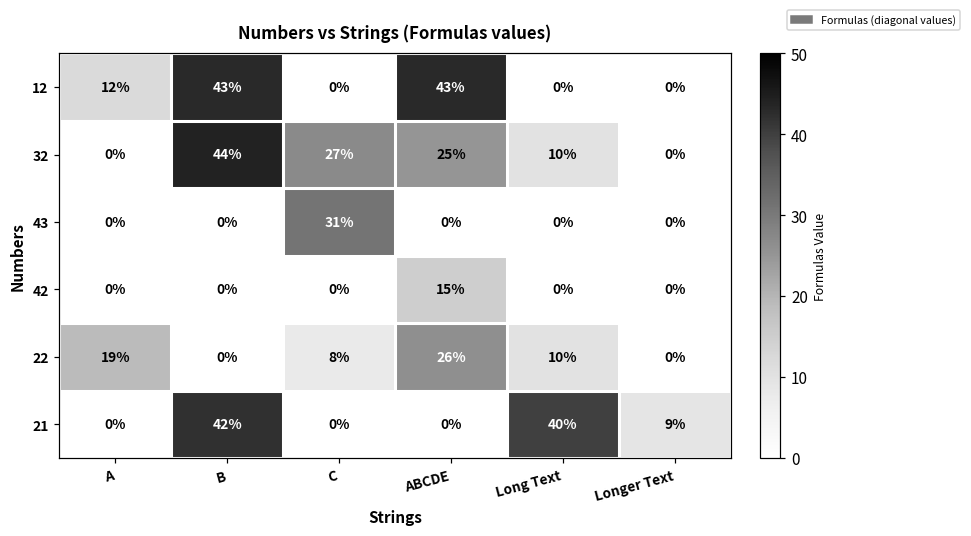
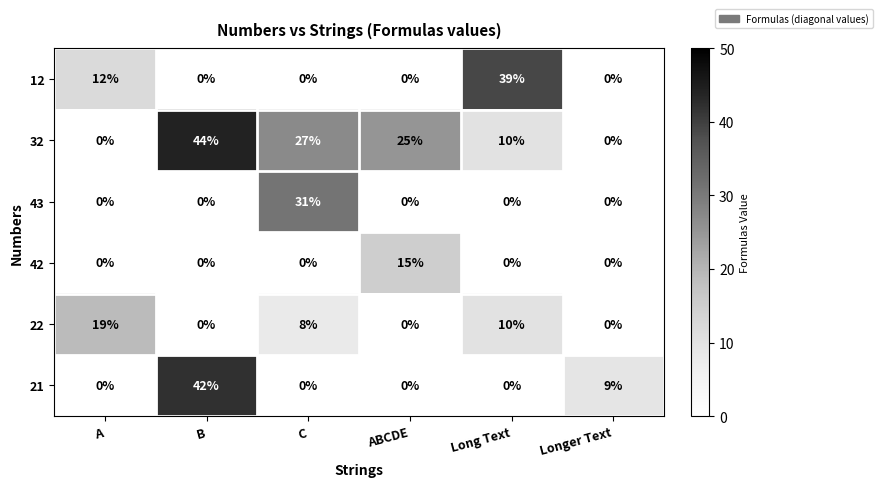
12, B: 43% -> 0%
12, ABCDE: 43% -> 0%
12, Long Text: 0% -> 39%
22, ABCDE: 26% -> 0%
21, Long Text: 40% -> 0%
